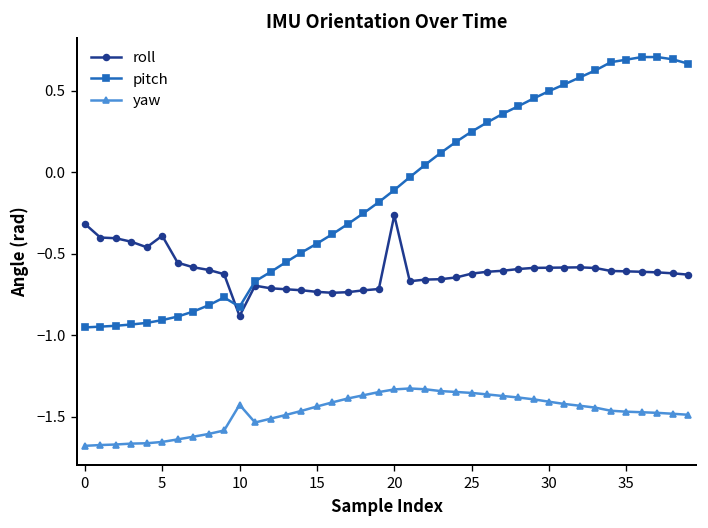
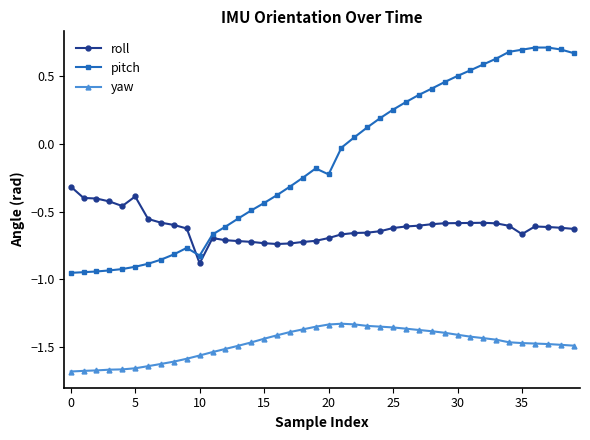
yaw, 10: -1.43 -> -1.56
roll, 20: -0.26 -> -0.70
pitch, 20: -0.11 -> -0.23
roll, 35: -0.61 -> -0.67
